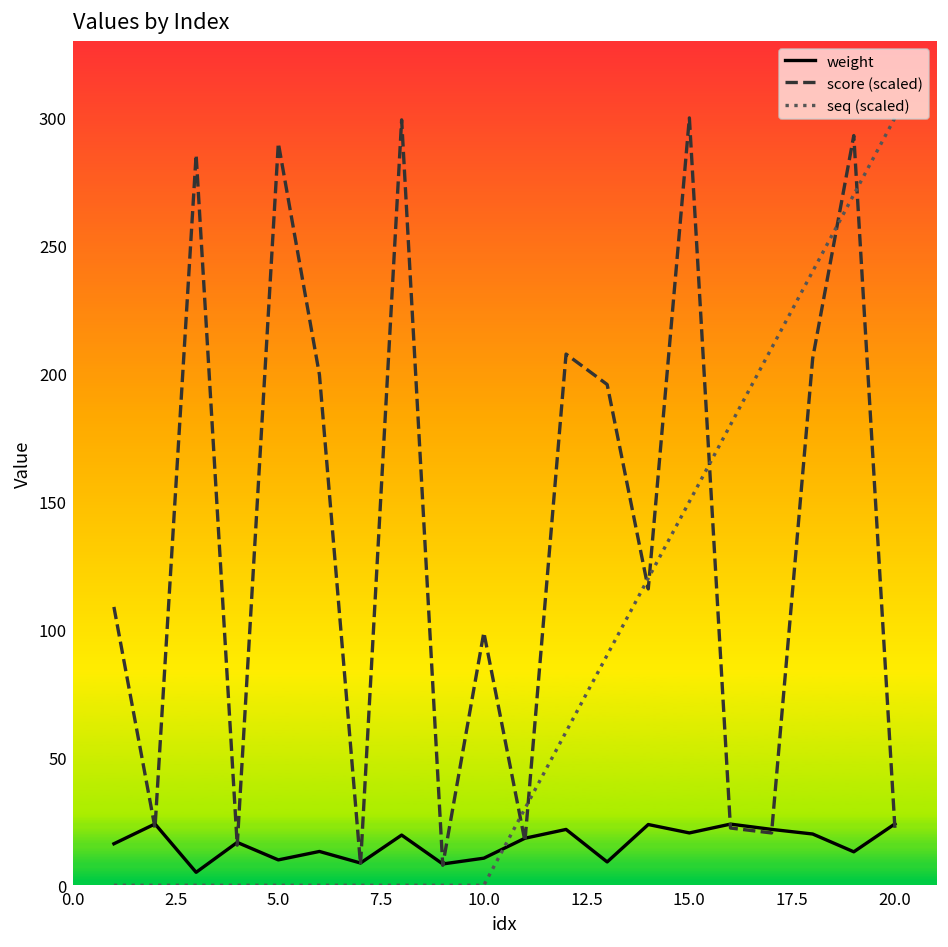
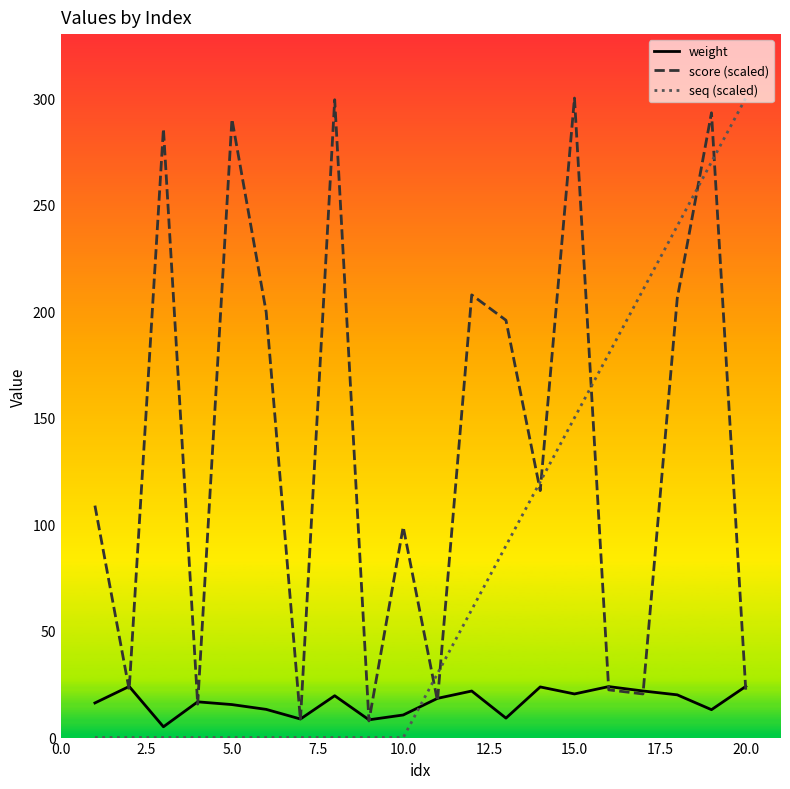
weight, 5.0: 10 -> 15
